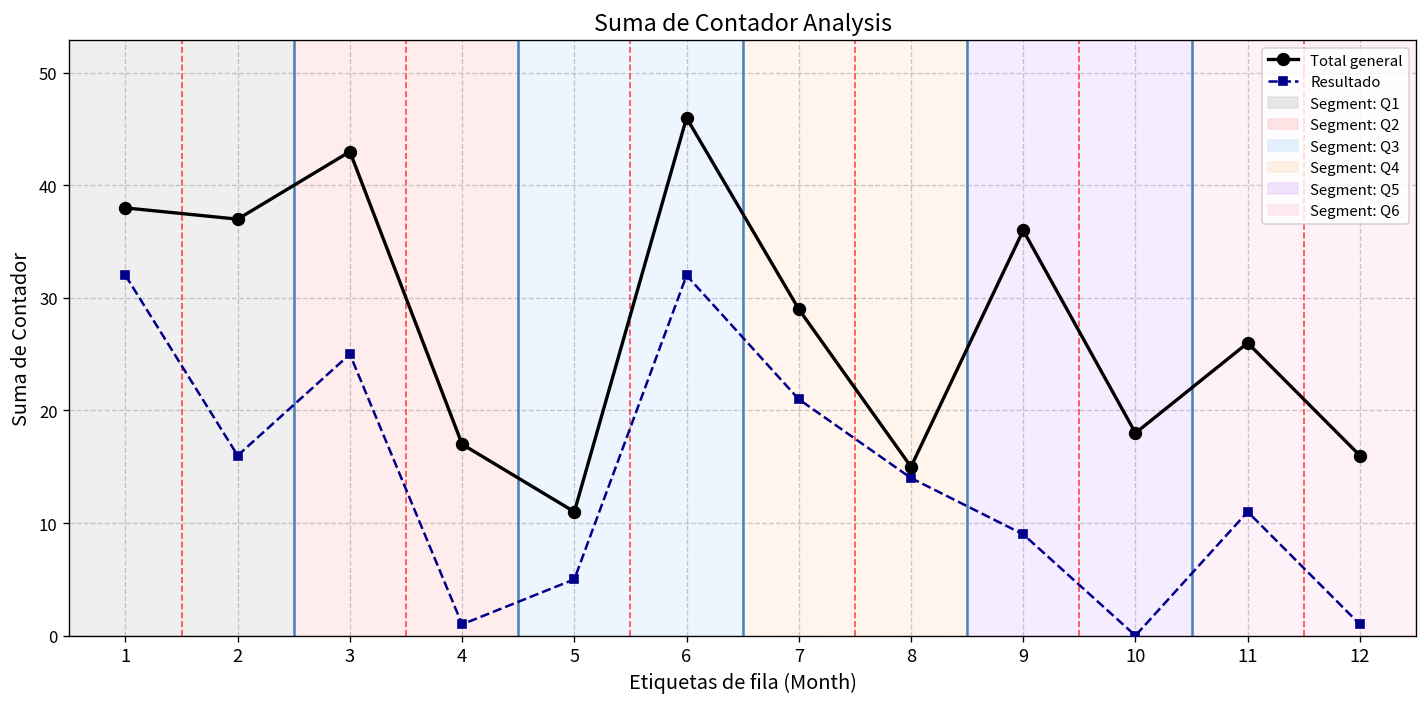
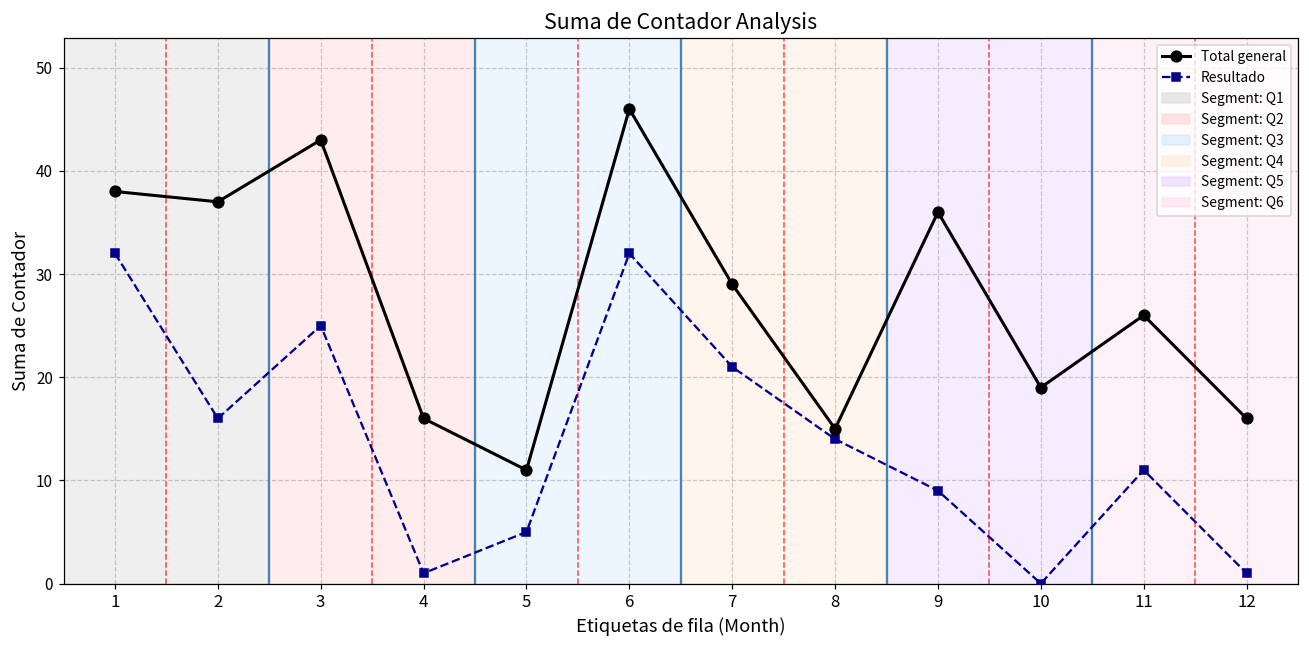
Total general, 4: 17 -> 16
Total general, 10: 18 -> 19
